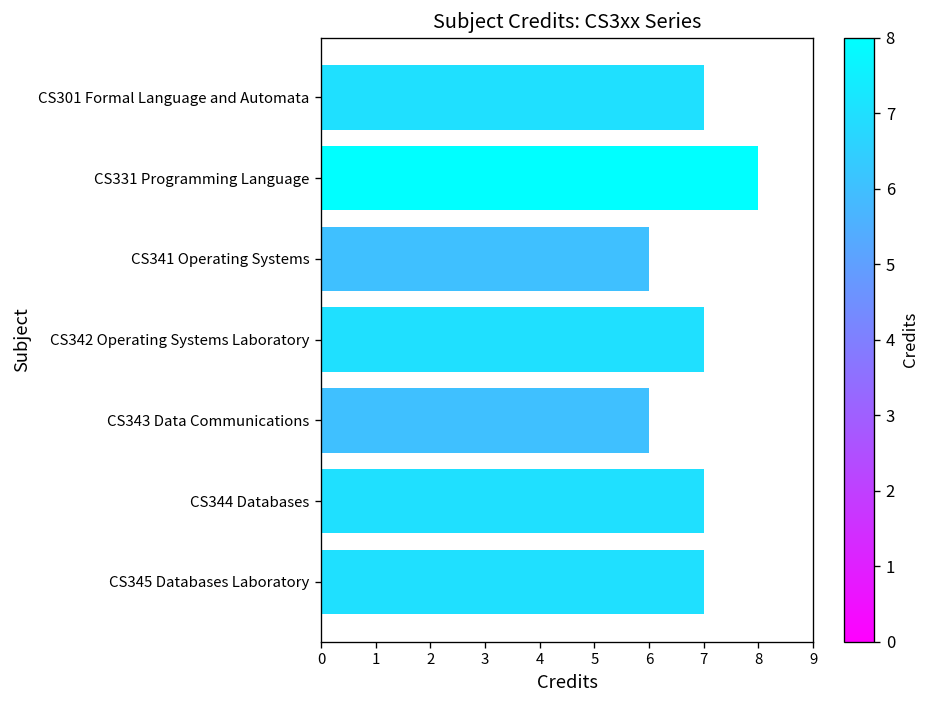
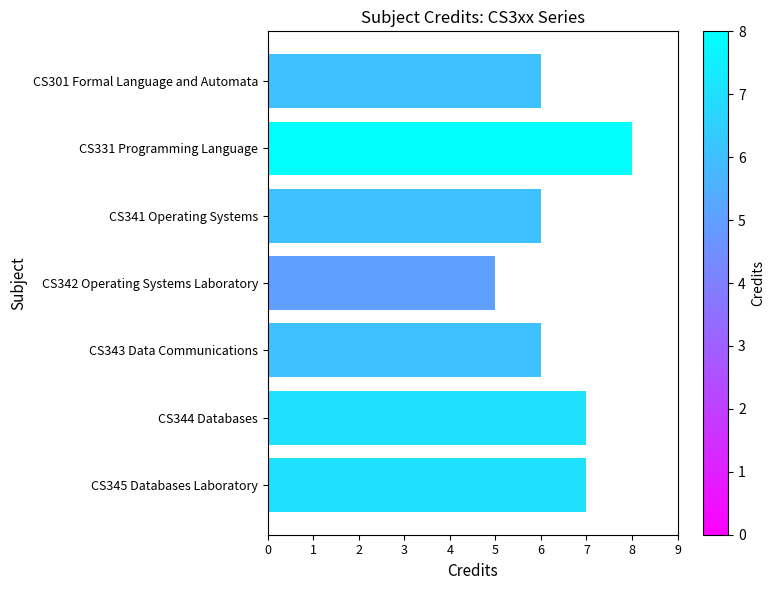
CS301 Formal Language and Automata: 7 -> 6
CS342 Operating Systems Laboratory: 7 -> 5
